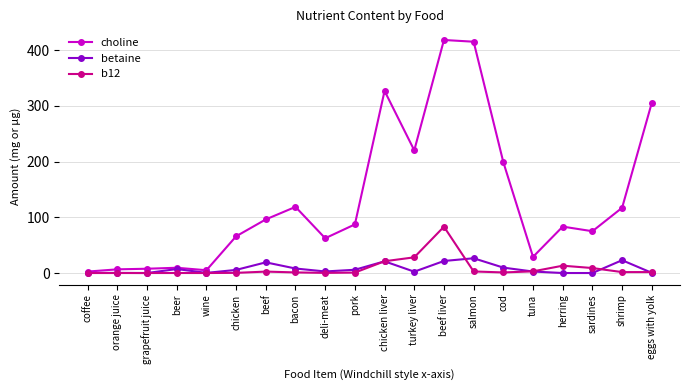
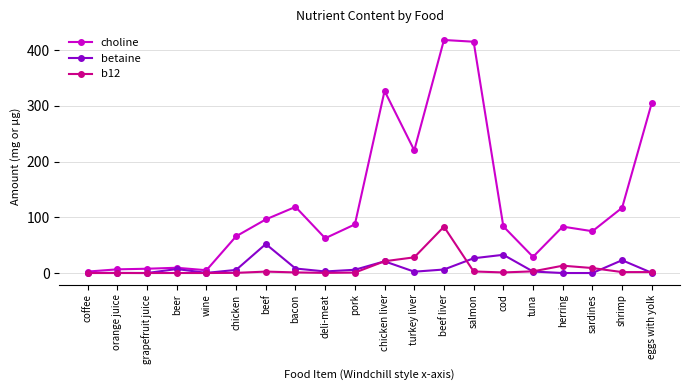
betaine, beef: 20 -> 50
betaine, beef liver: 20 -> 10
choline, cod: 200 -> 80
betaine, cod: 10 -> 30
